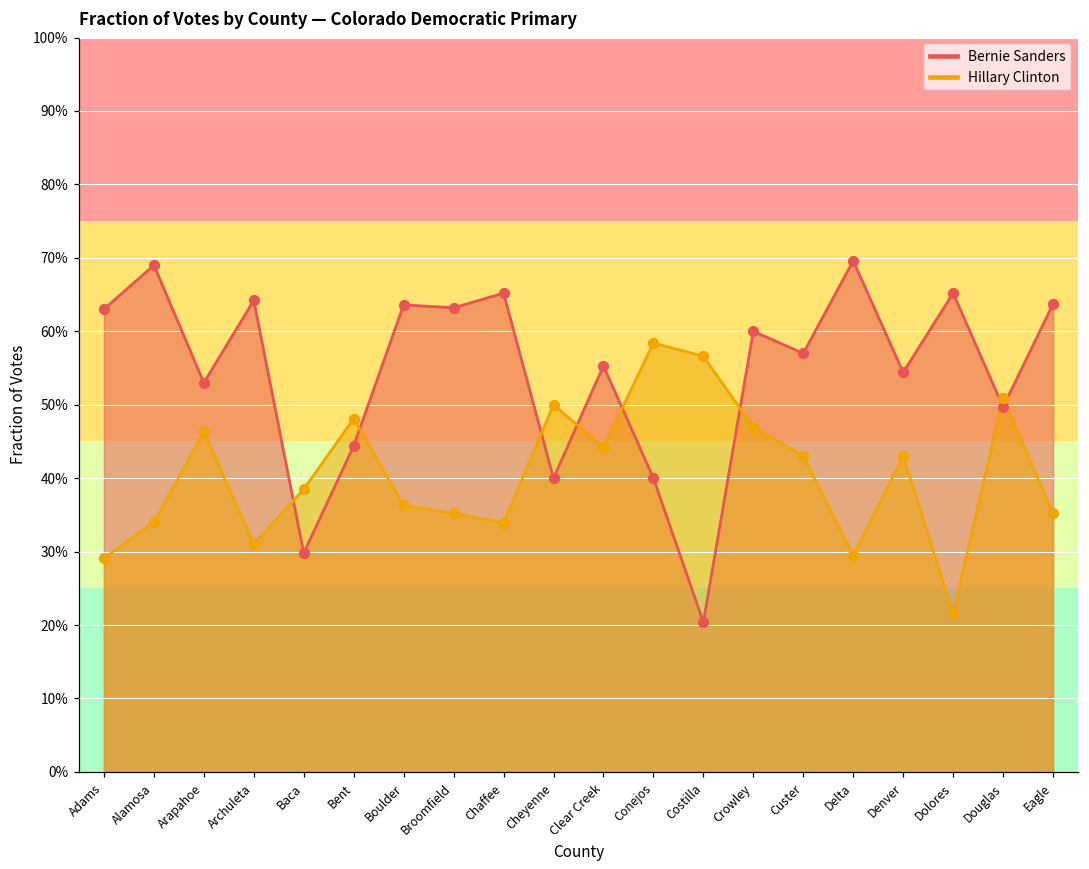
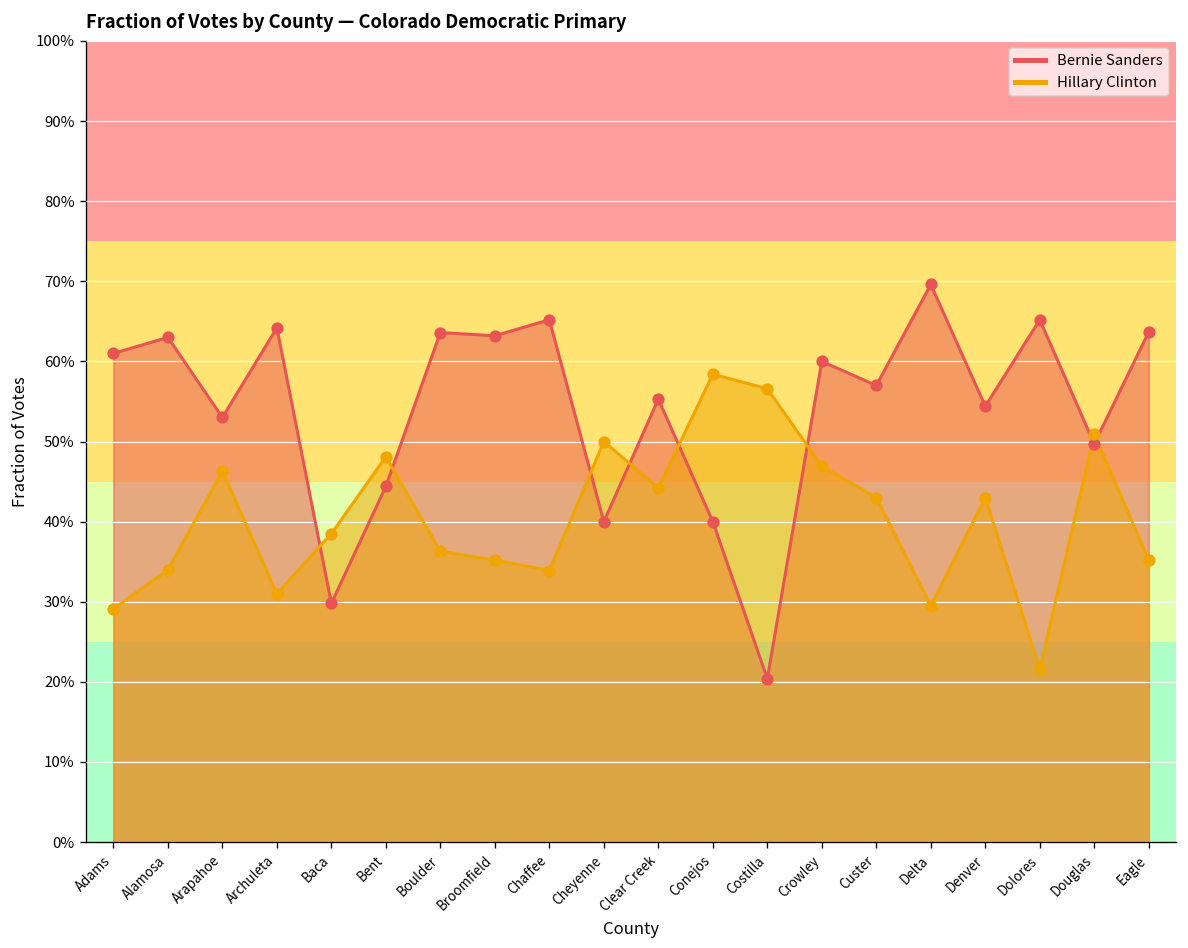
Bernie Sanders, Adams: 63% -> 61%
Bernie Sanders, Alamosa: 69% -> 63%
